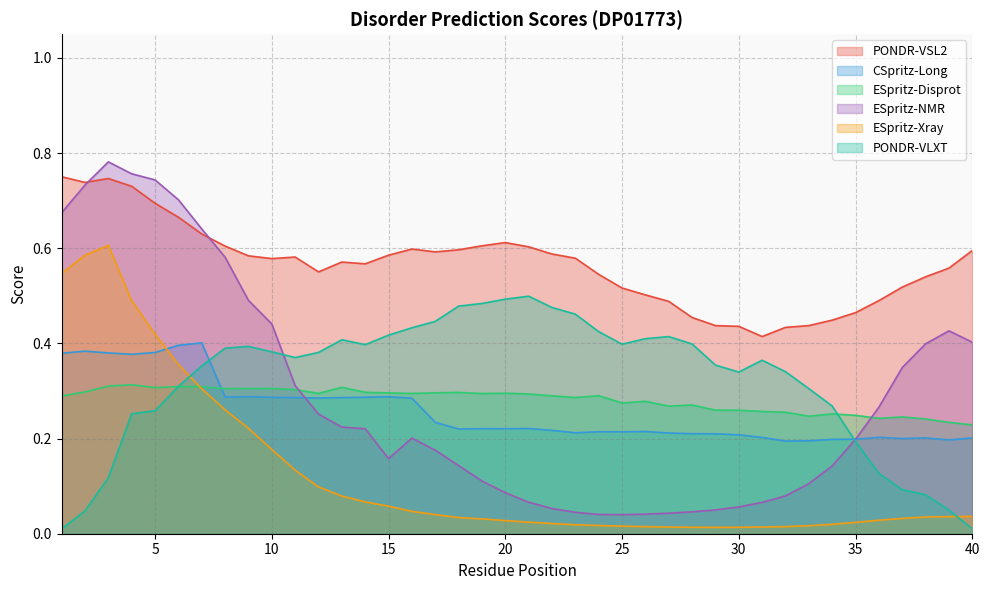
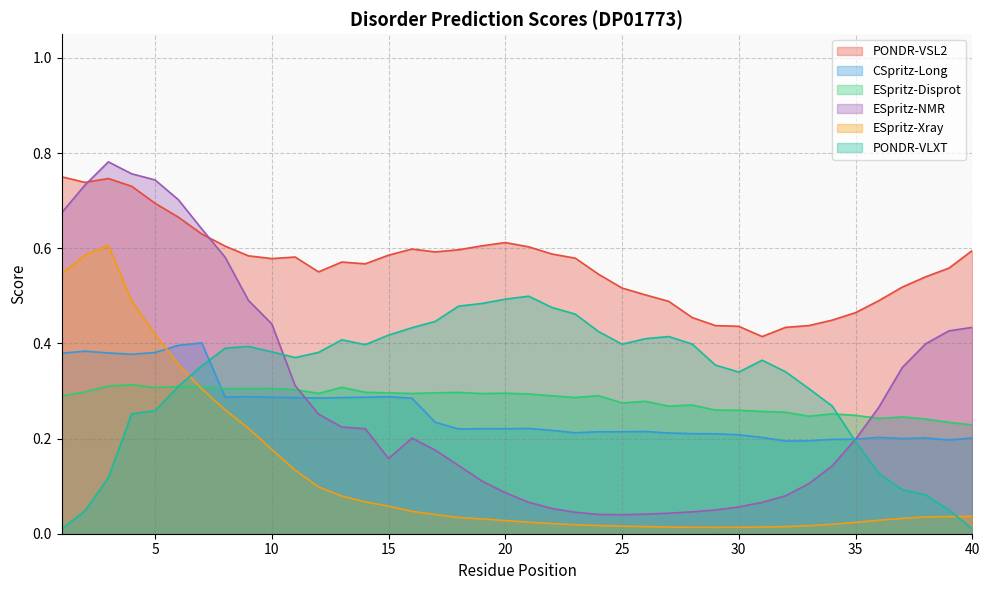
ESpritz-NMR, 40: 0.40 -> 0.43
